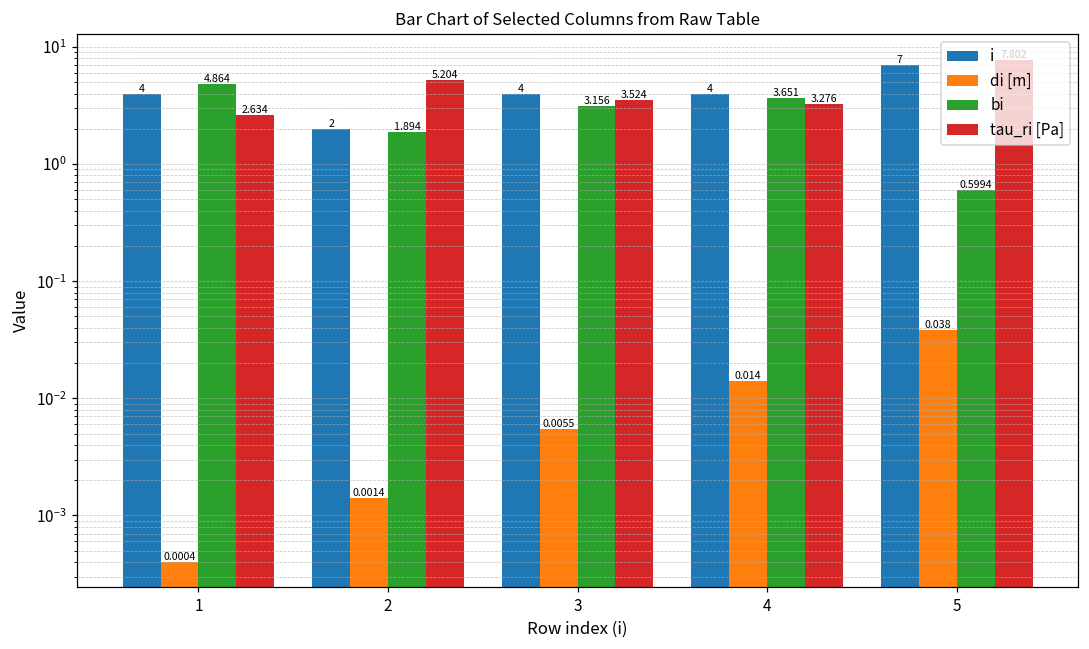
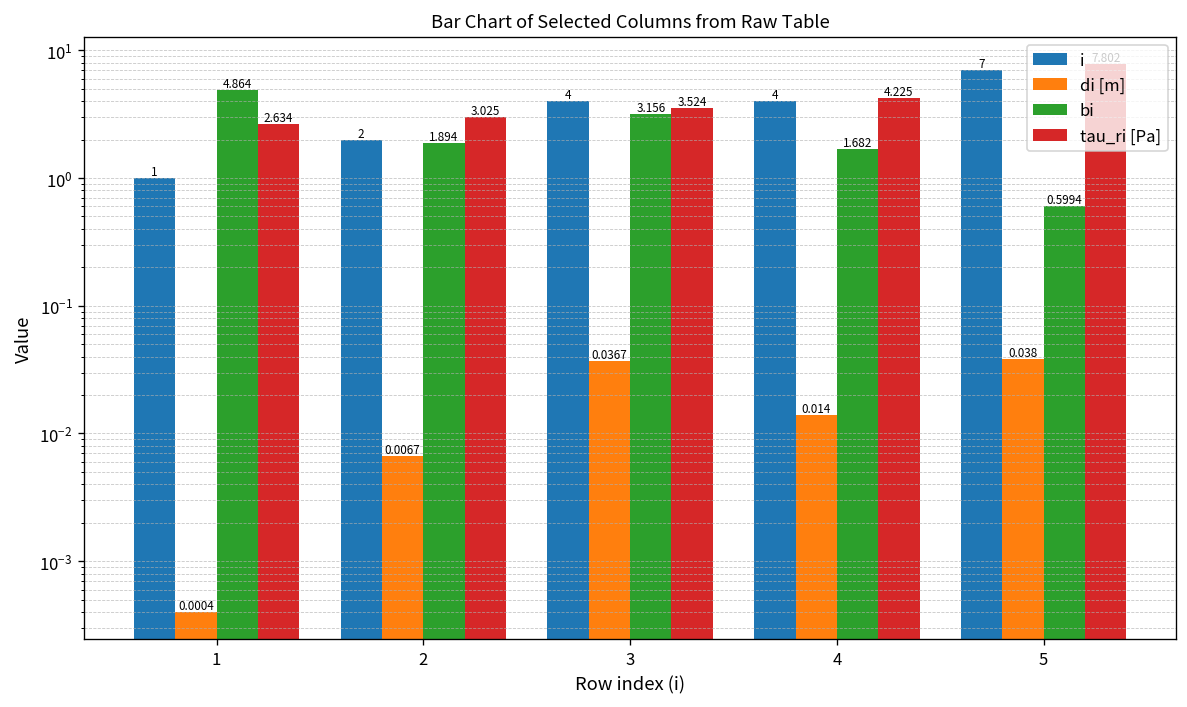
i, 1: 4 -> 1
di [m], 2: 0.0014 -> 0.0067
tau_ri [Pa], 2: 5.204 -> 3.025
di [m], 3: 0.0055 -> 0.0367
bi, 4: 3.651 -> 1.682
tau_ri [Pa], 4: 3.276 -> 4.225
